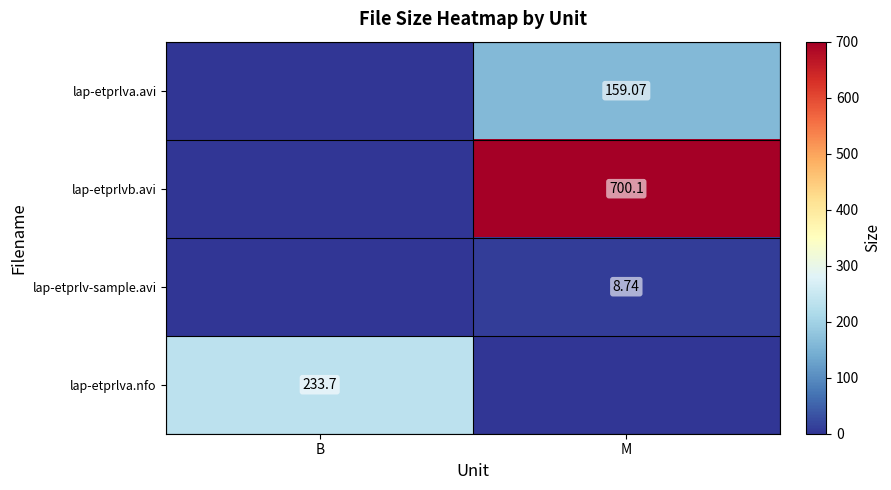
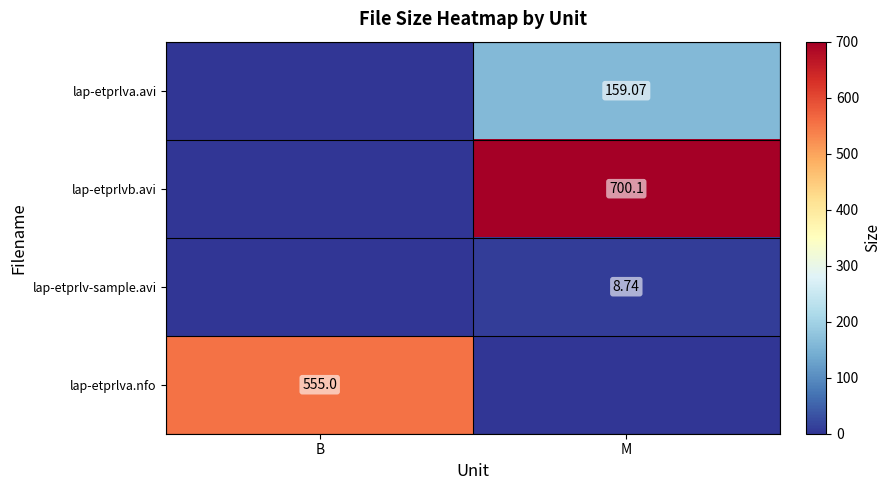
lap-etprlva.nfo, B: 233.7 -> 555.0
